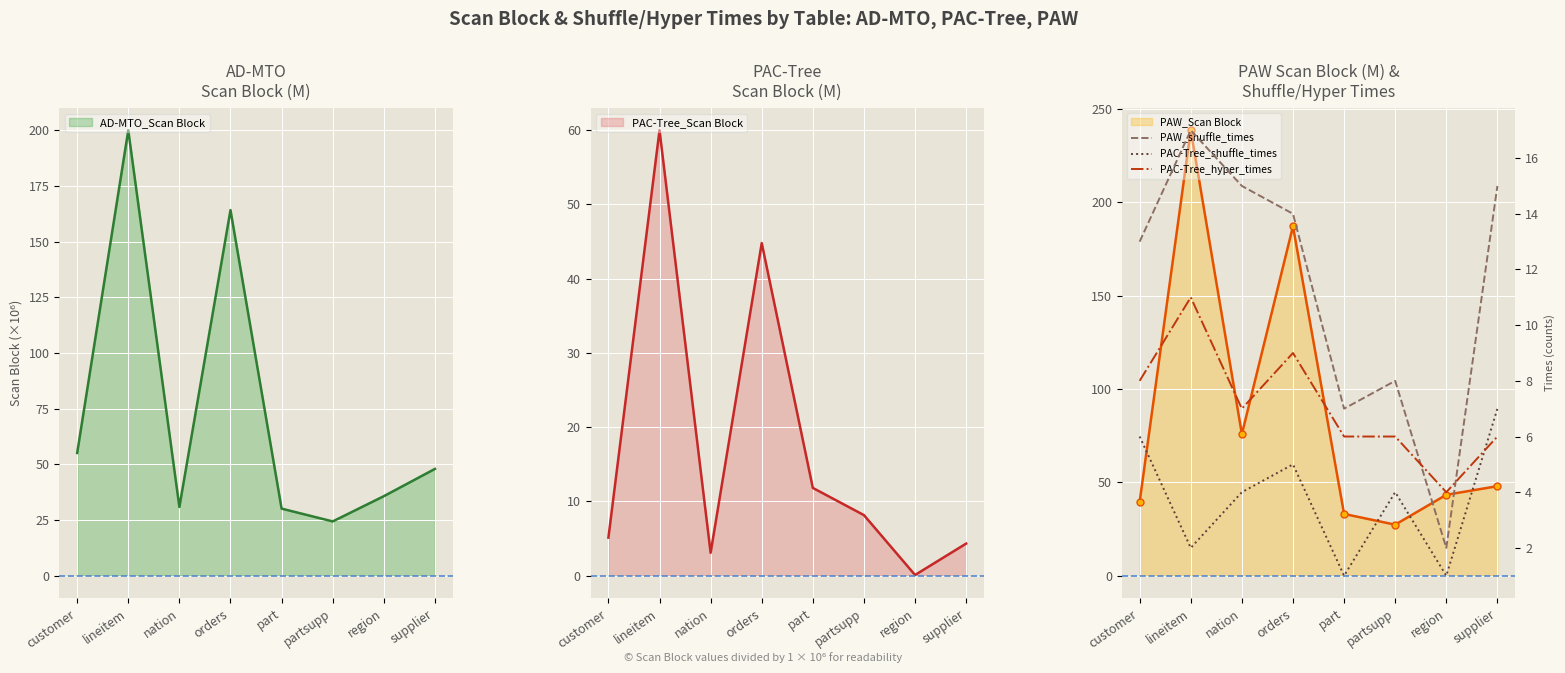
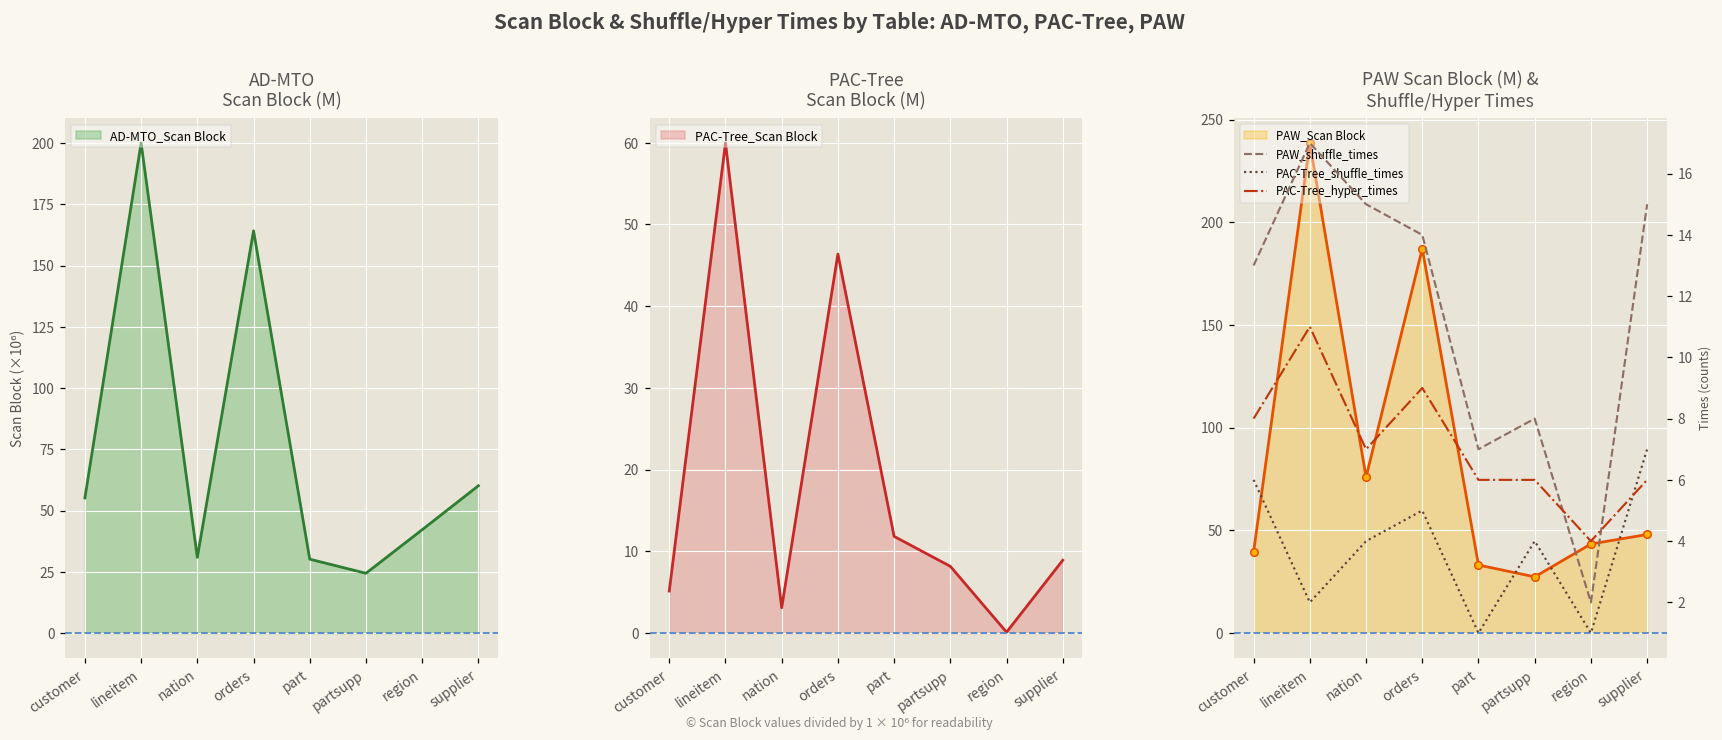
AD-MTO Scan Block (M), region: 36 -> 42
AD-MTO Scan Block (M), supplier: 48 -> 60
PAC-Tree Scan Block (M), orders: 45 -> 46
PAC-Tree Scan Block (M), supplier: 4 -> 9
